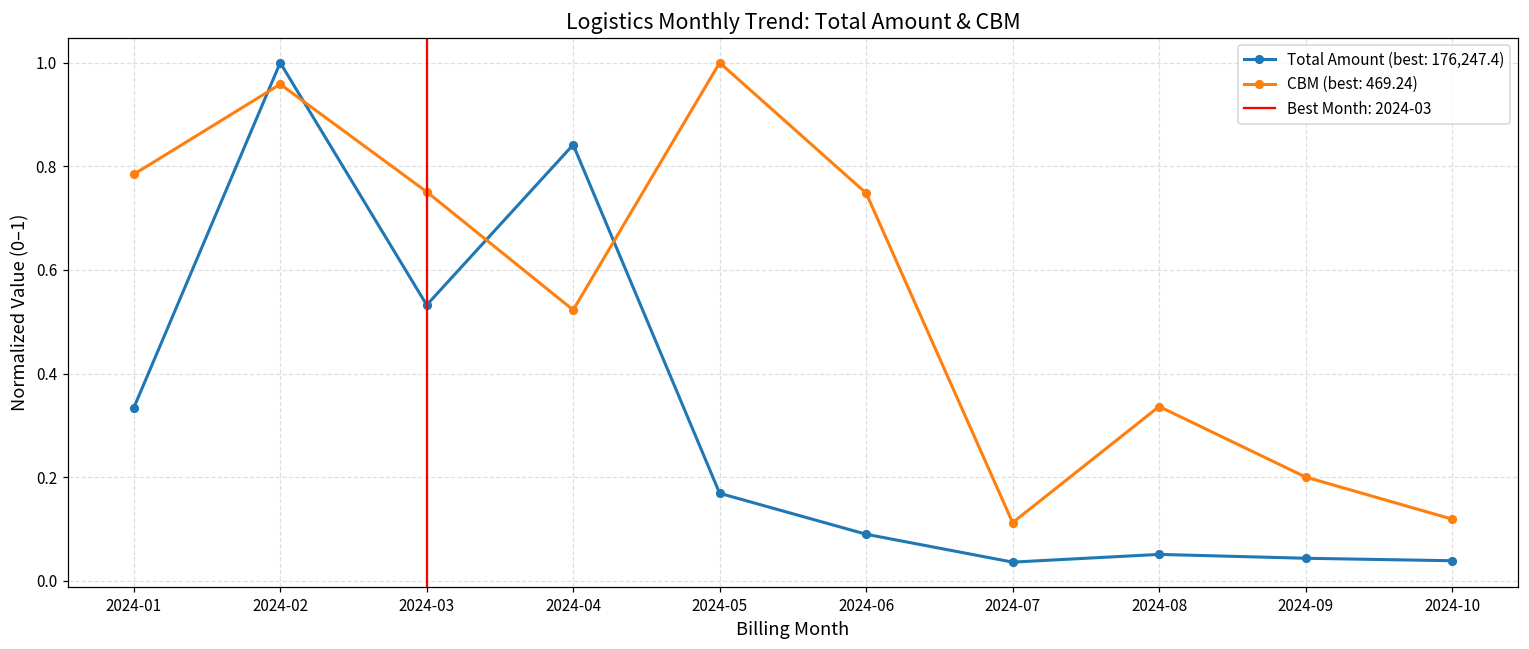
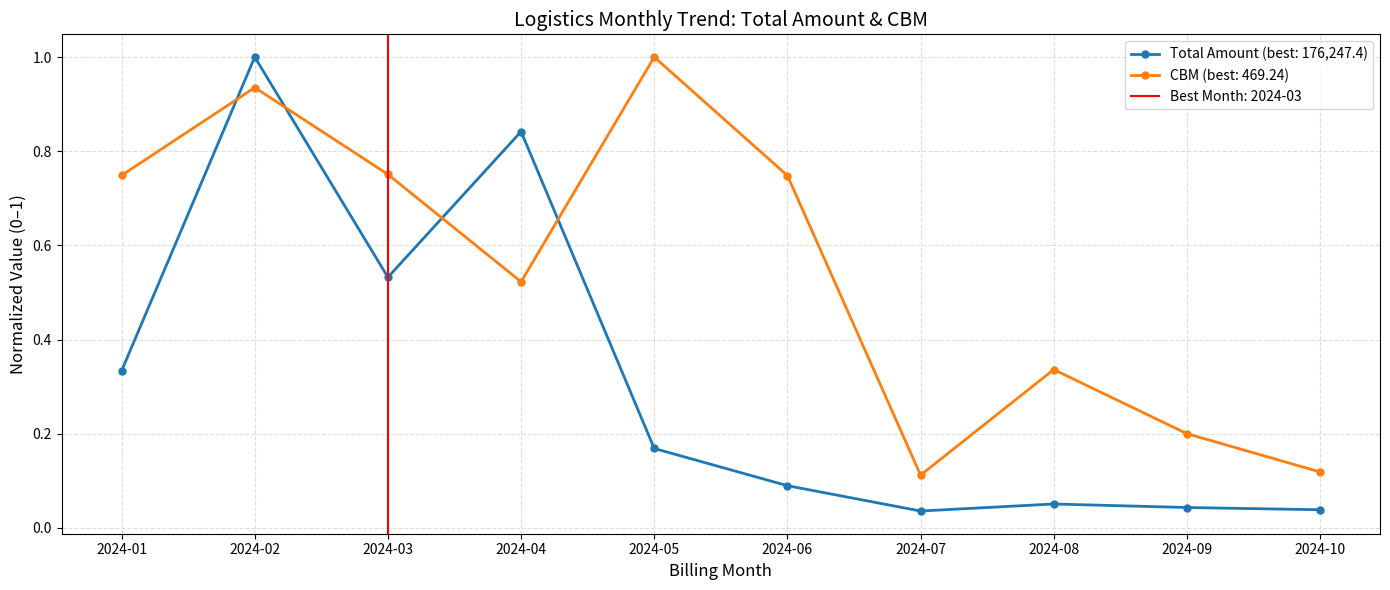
CBM (best: 469.24), 2024-01: 0.78 -> 0.75
CBM (best: 469.24), 2024-02: 0.96 -> 0.94
